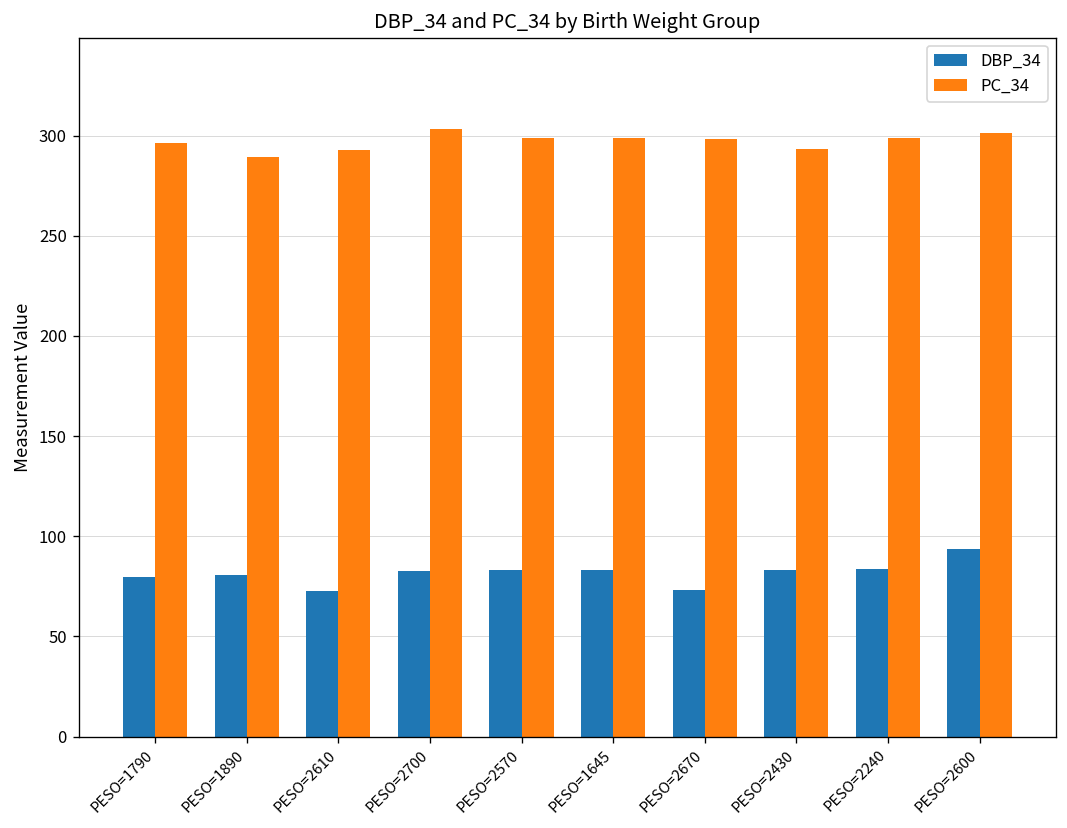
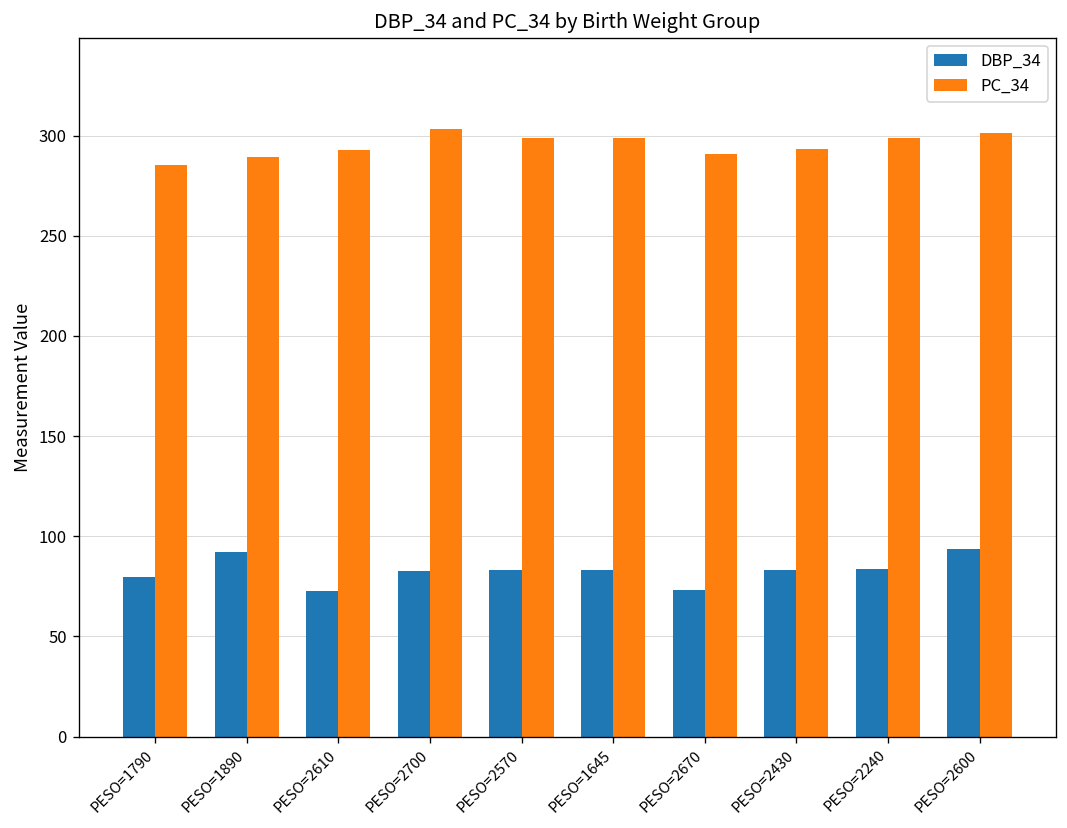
PC_34, PESO=1790: 296 -> 286
DBP_34, PESO=1890: 81 -> 92
PC_34, PESO=2670: 298 -> 291
